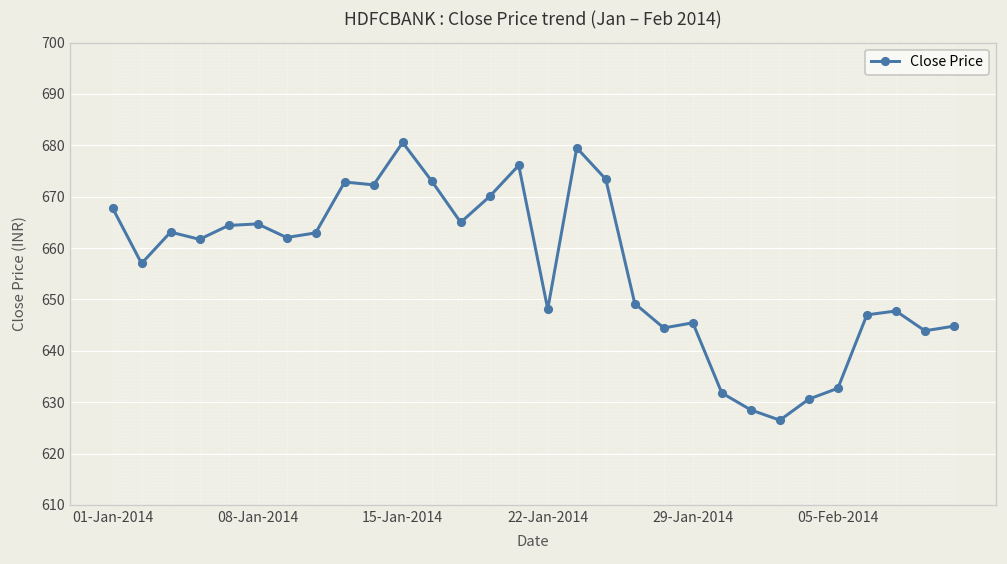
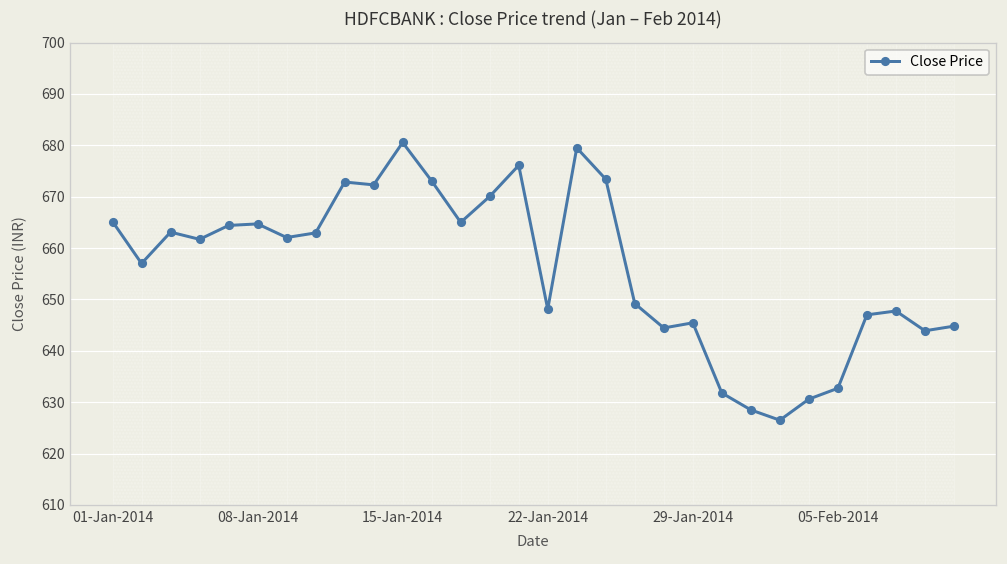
01-Jan-2014: 668 -> 665
